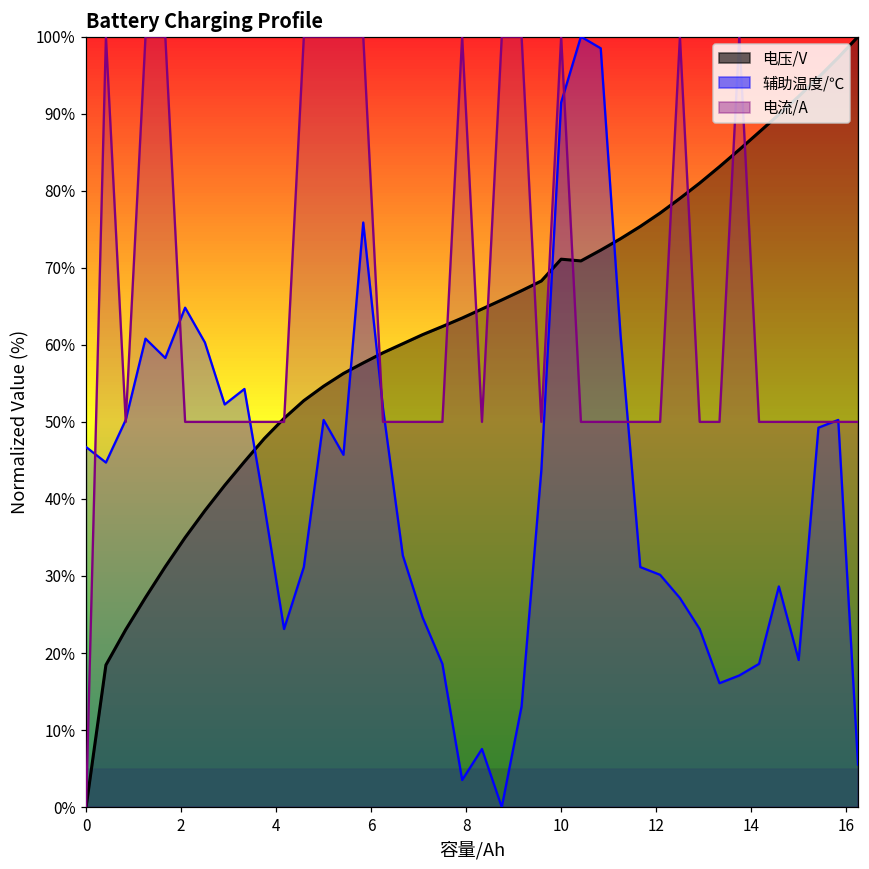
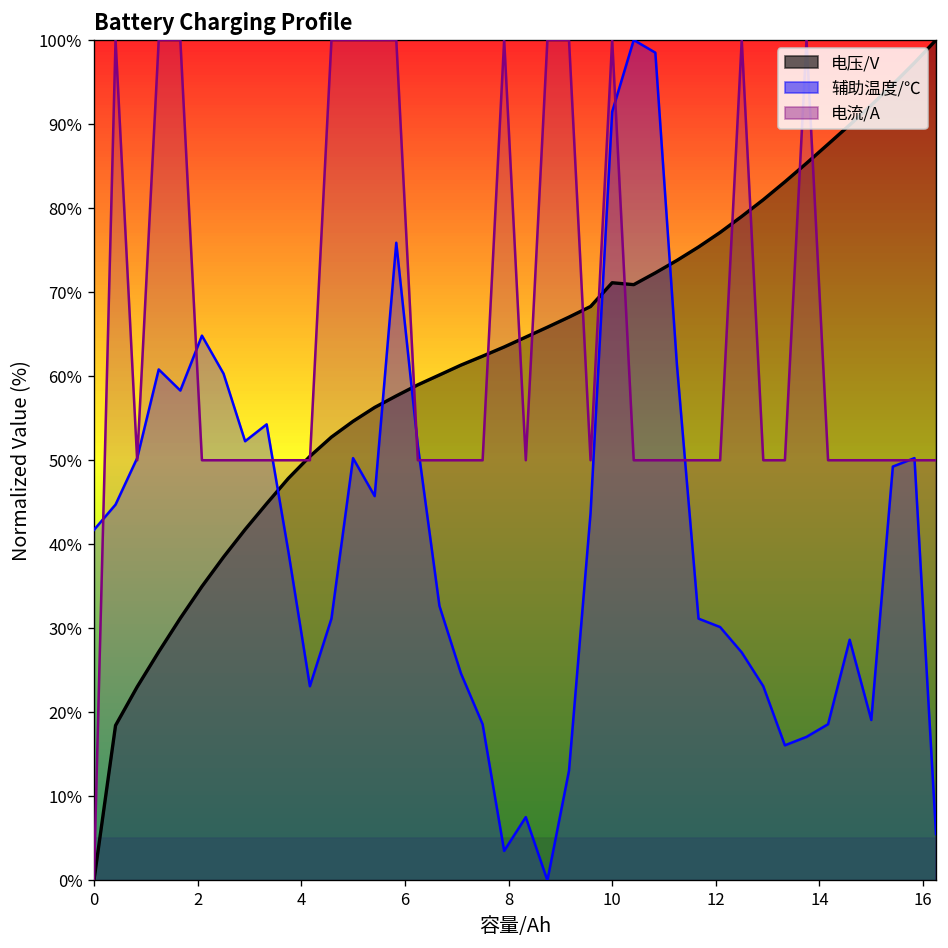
辅助温度/℃, 0: 47% -> 42%
